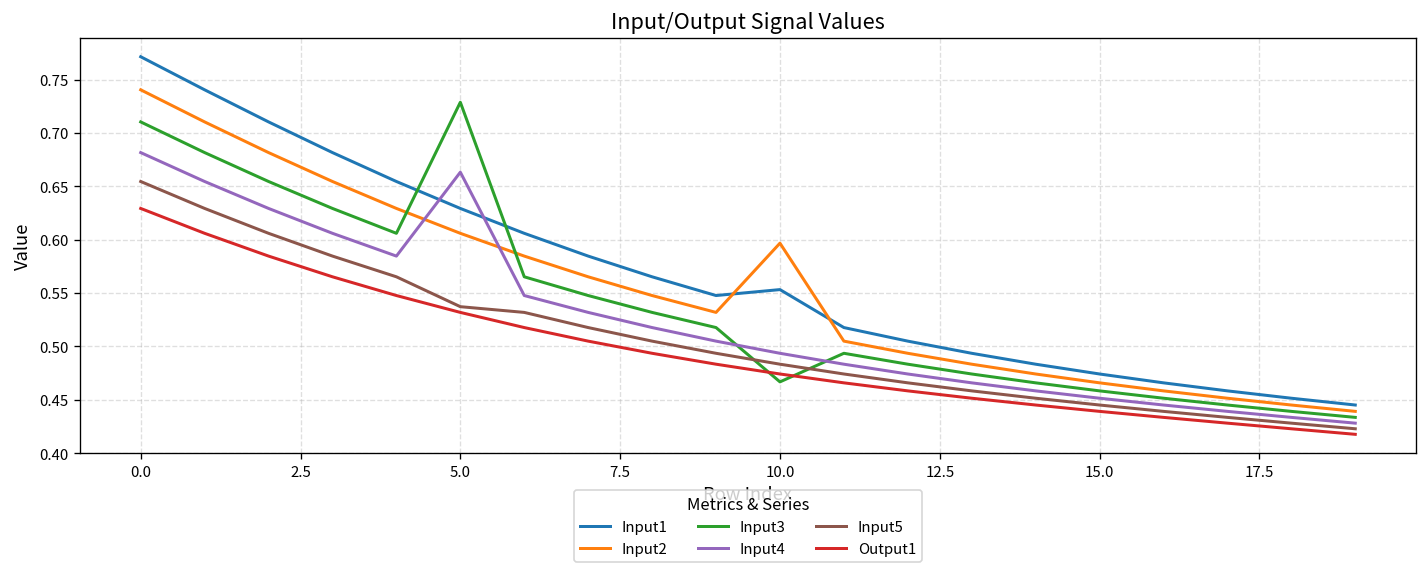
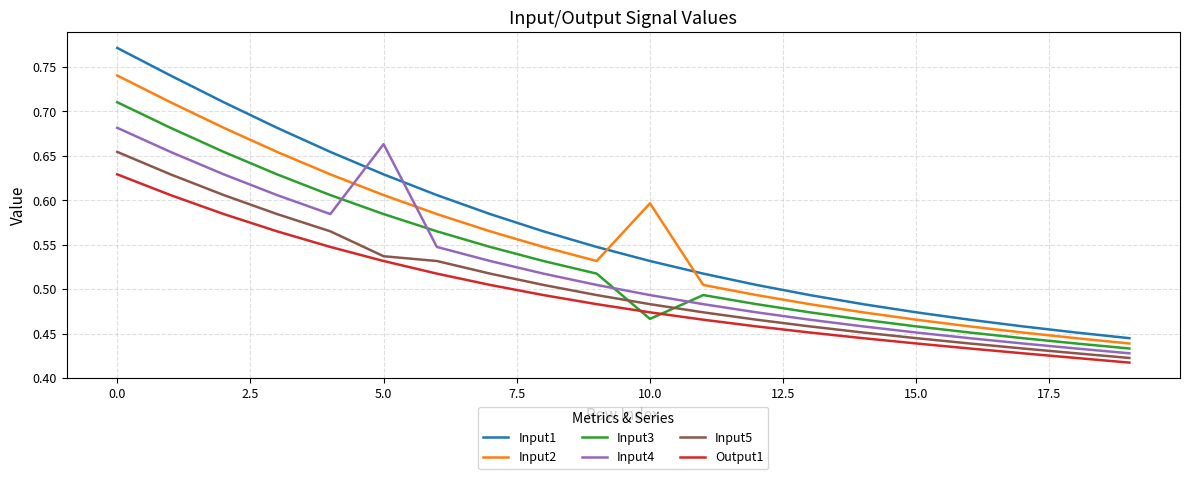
Input3, 5.0: 0.73 -> 0.58
Input1, 10.0: 0.55 -> 0.53
